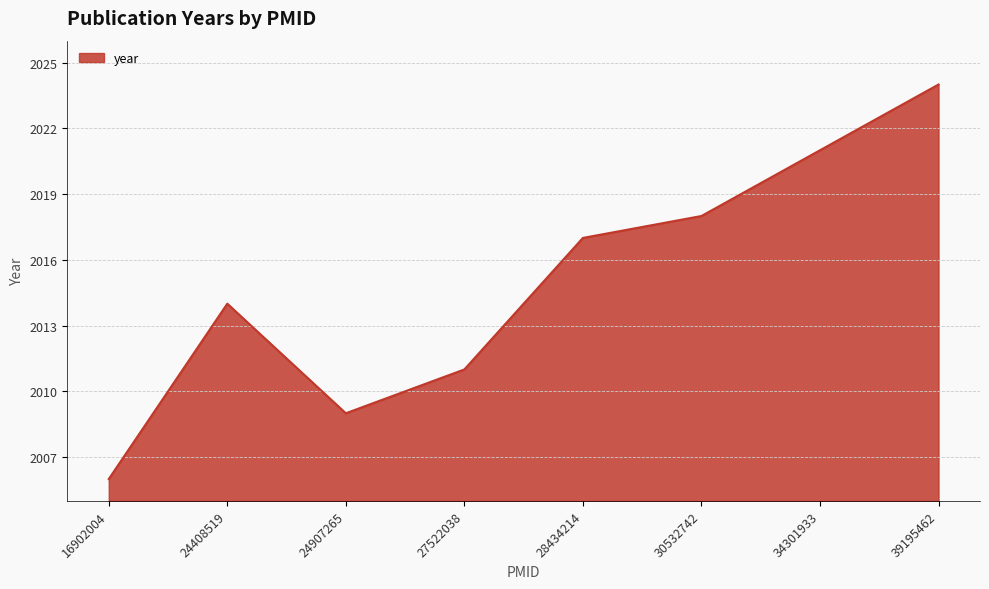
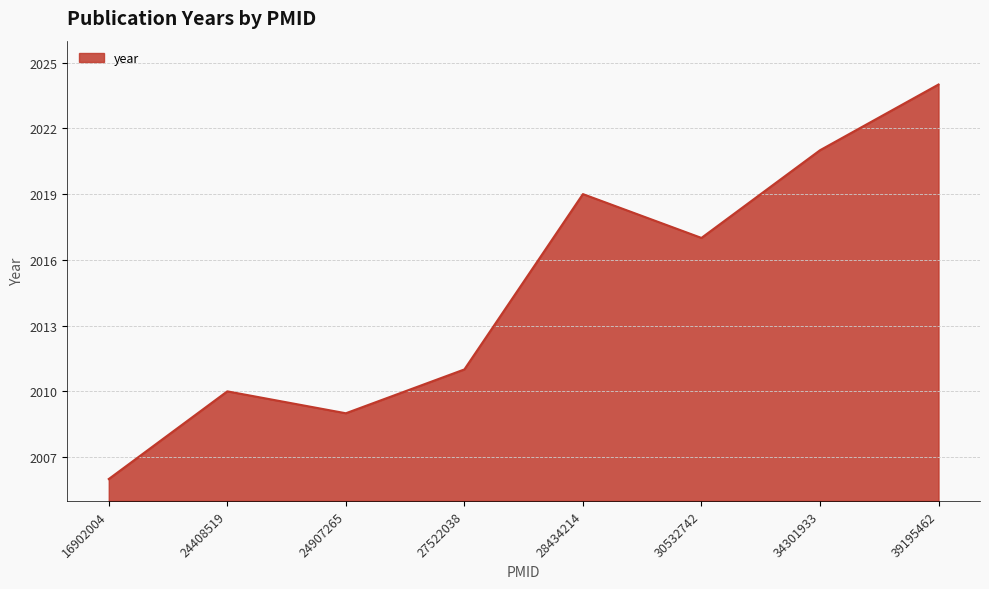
24408519: 2014 -> 2010
28434214: 2017 -> 2019
30532742: 2018 -> 2017
